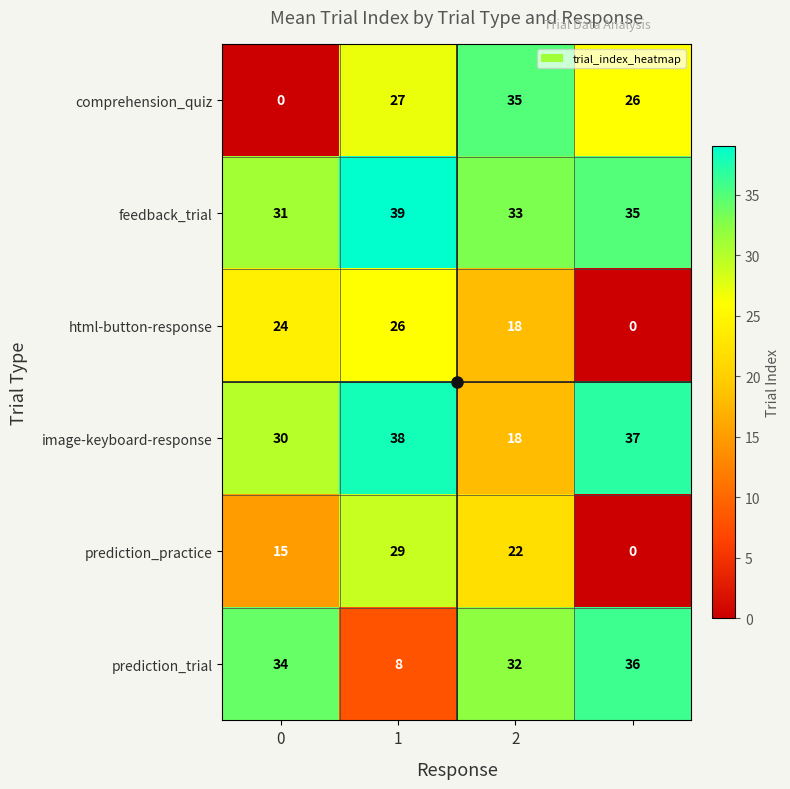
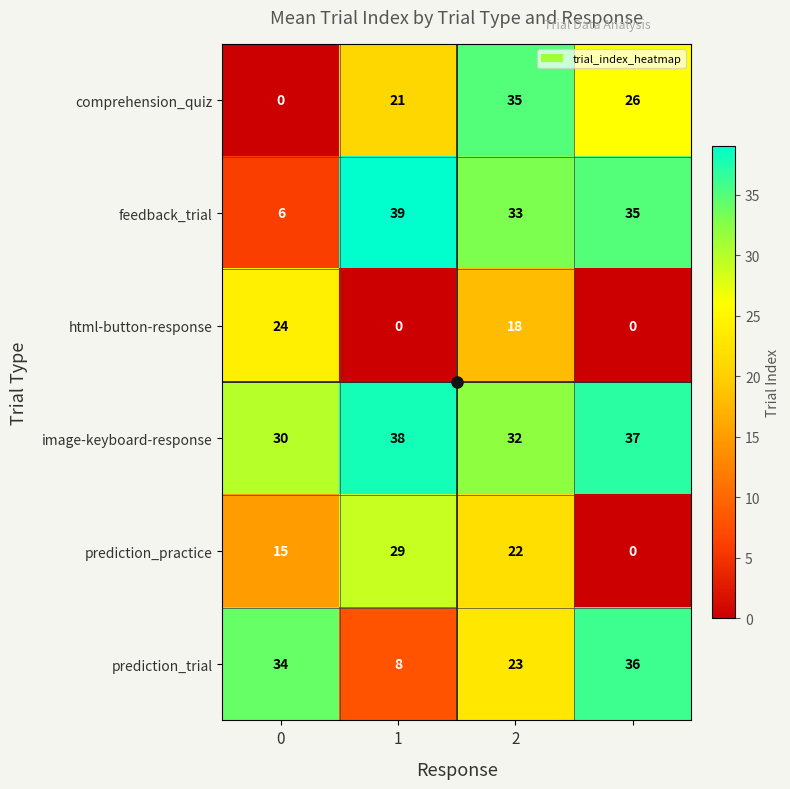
comprehension_quiz, 1: 27 -> 21
feedback_trial, 0: 31 -> 6
html-button-response, 1: 26 -> 0
image-keyboard-response, 2: 18 -> 32
prediction_trial, 2: 32 -> 23
